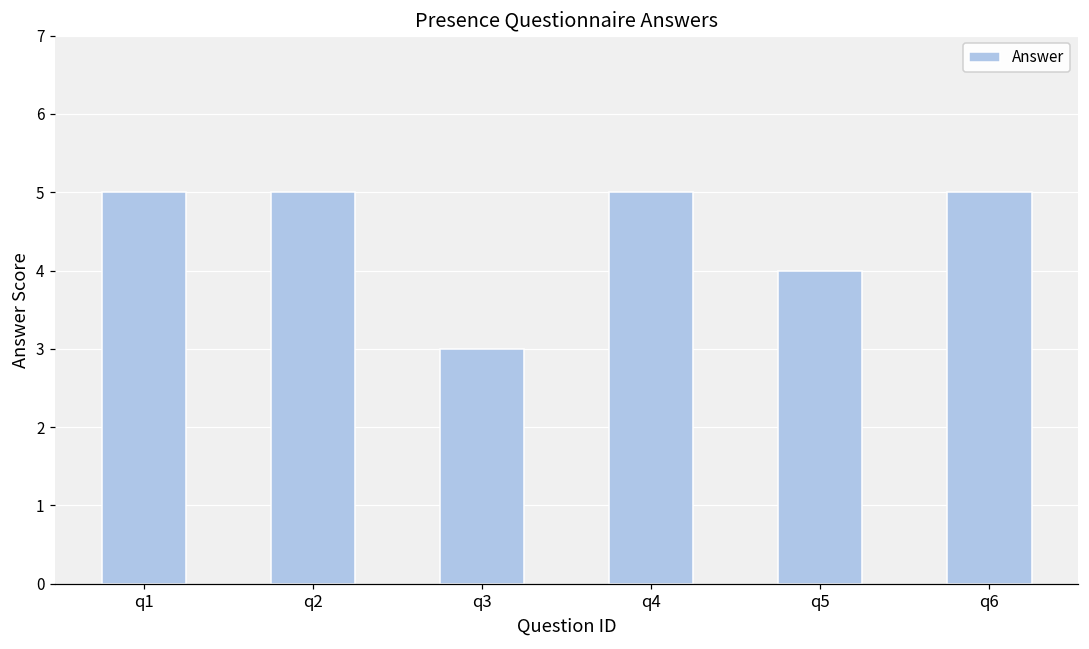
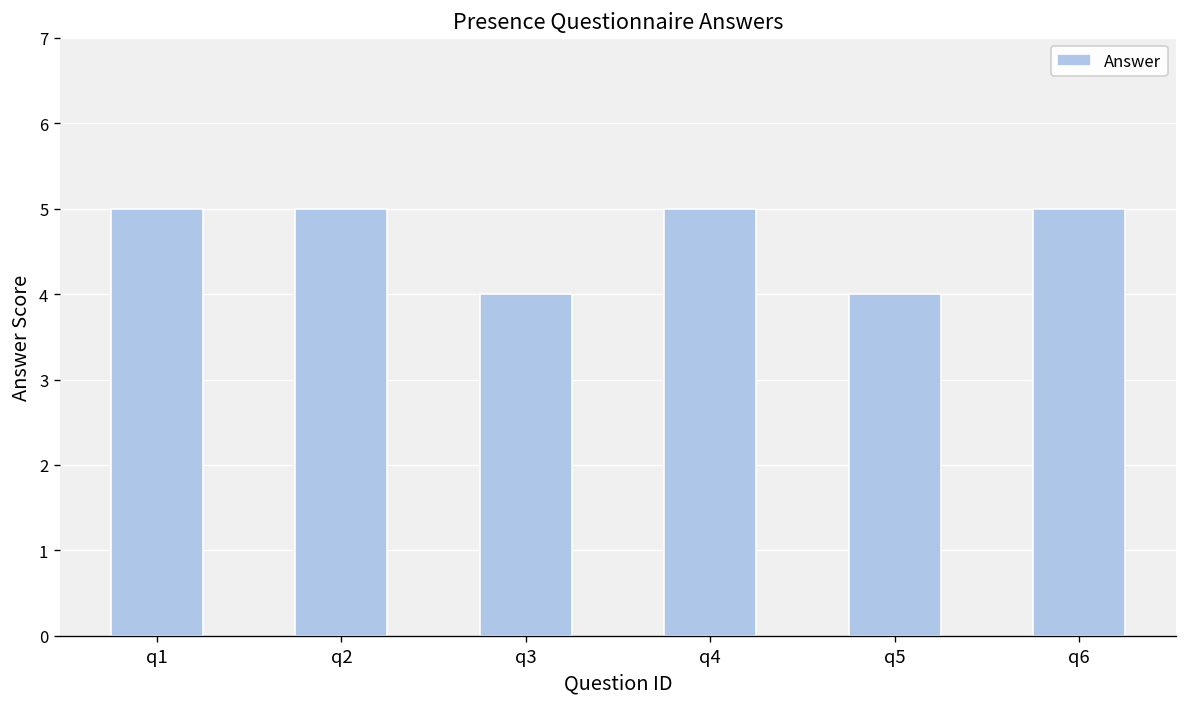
q3: 3 -> 4
